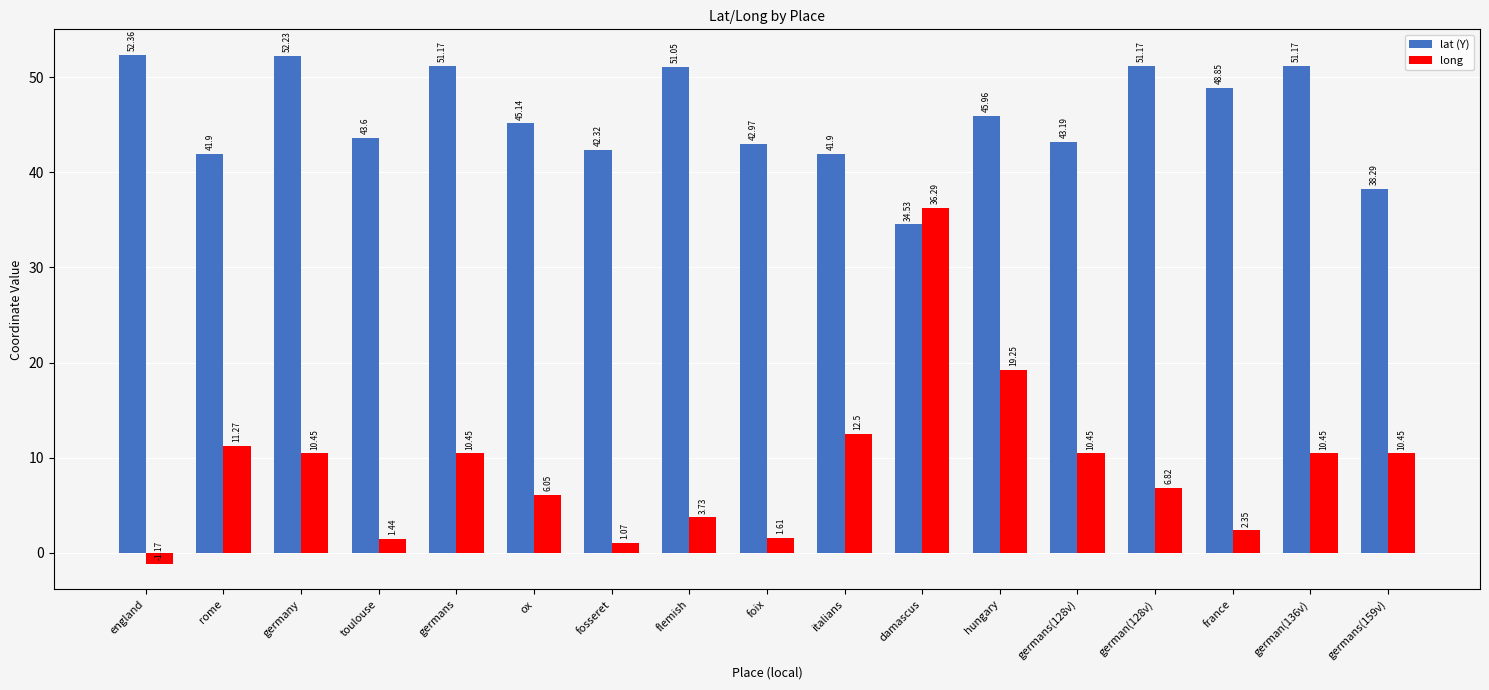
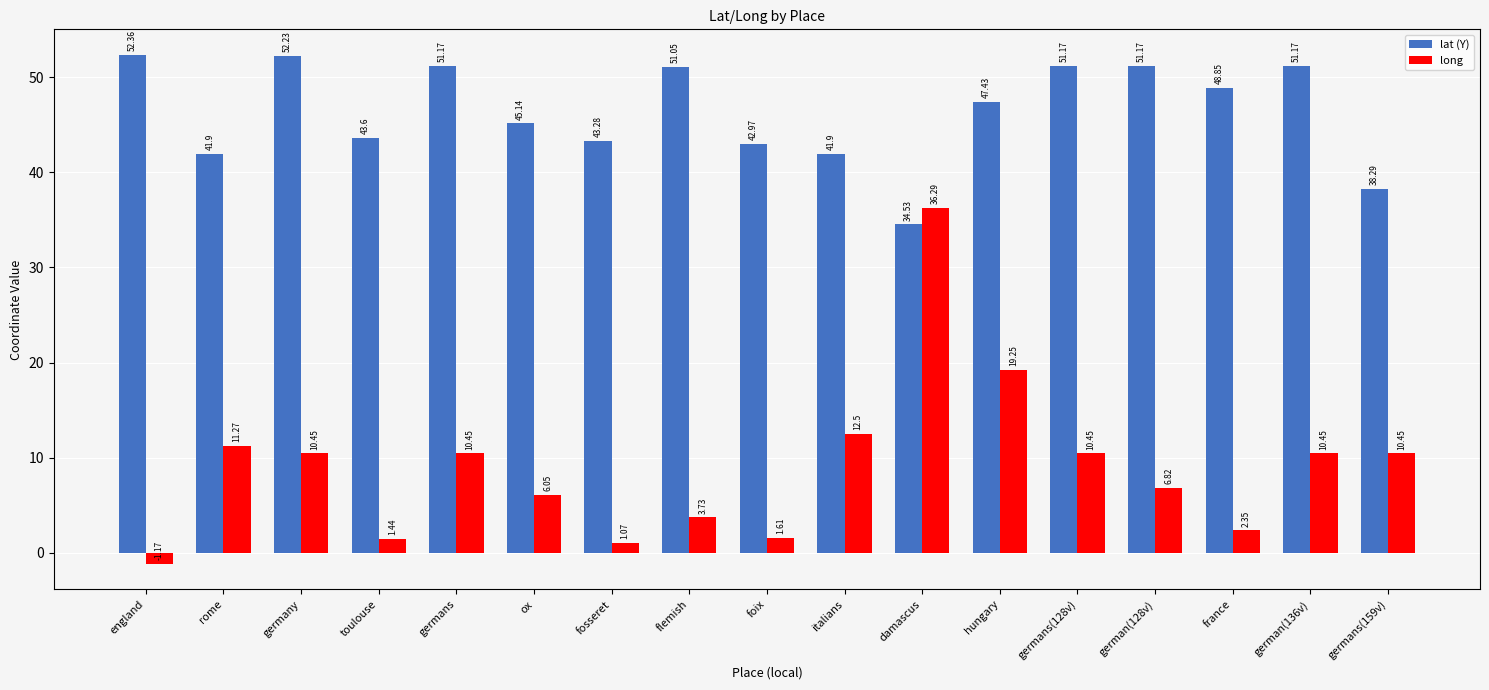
lat (Y), fosseret: 42.32 -> 43.28
lat (Y), hungary: 45.96 -> 47.43
lat (Y), germans(128v): 43.19 -> 51.17
